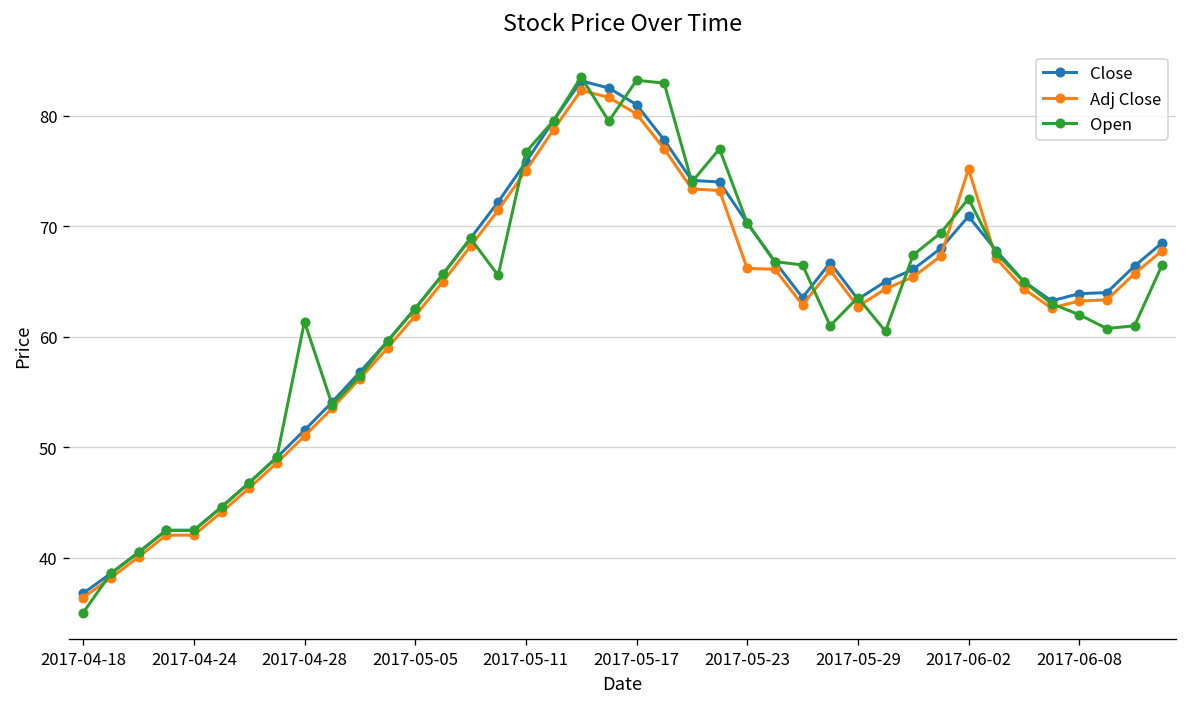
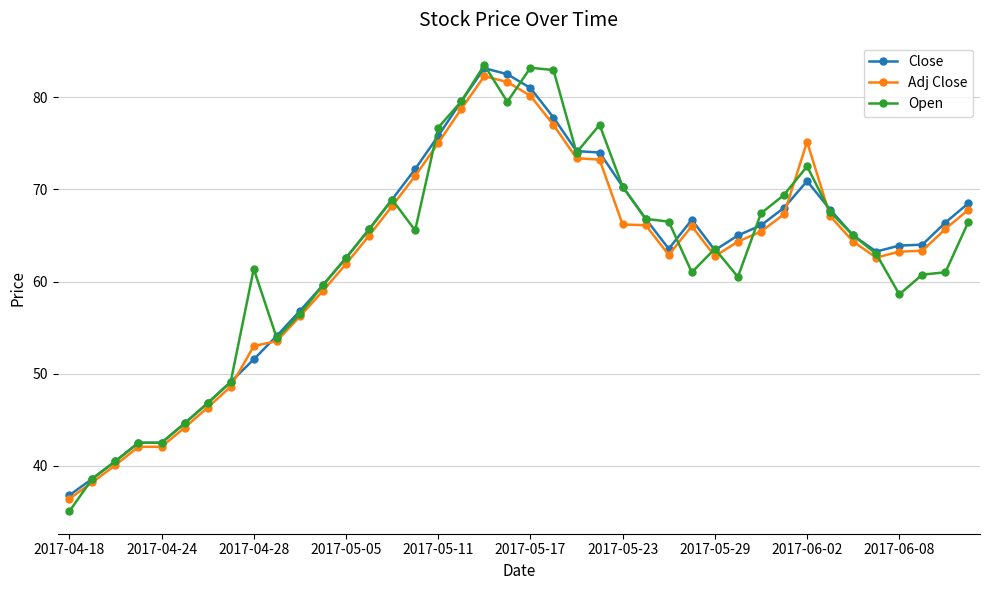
Adj Close, 2017-04-28: 51 -> 53
Open, 2017-06-08: 62 -> 59
